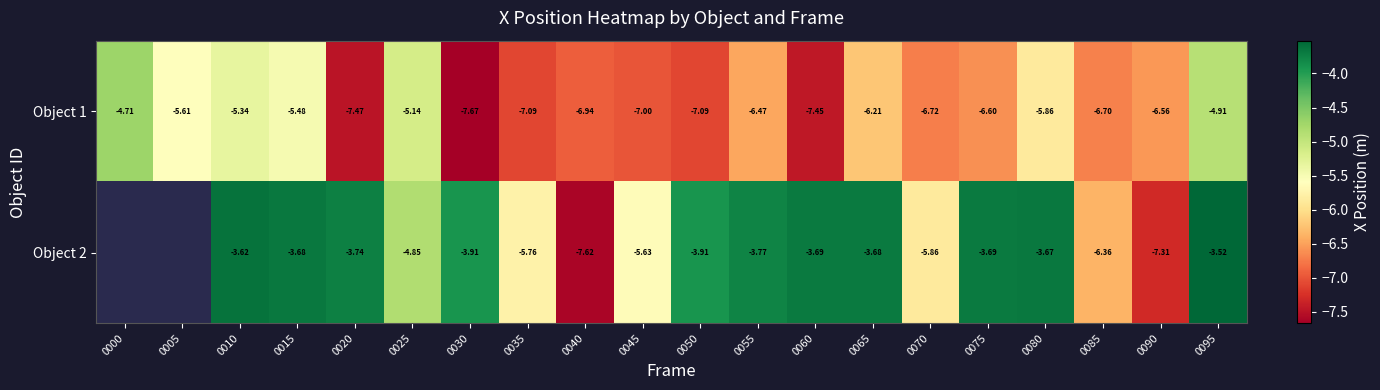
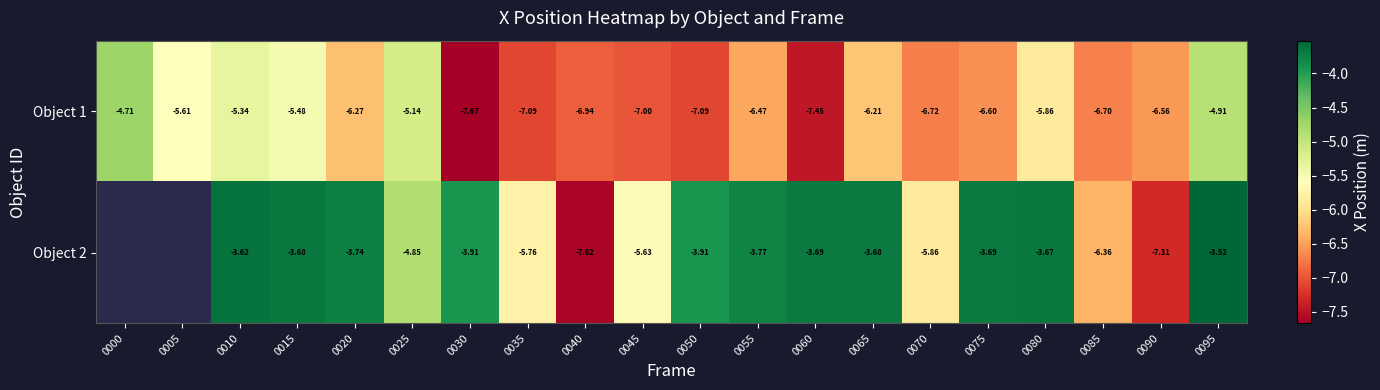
Object 1, 0020: -7.47 -> -6.27
